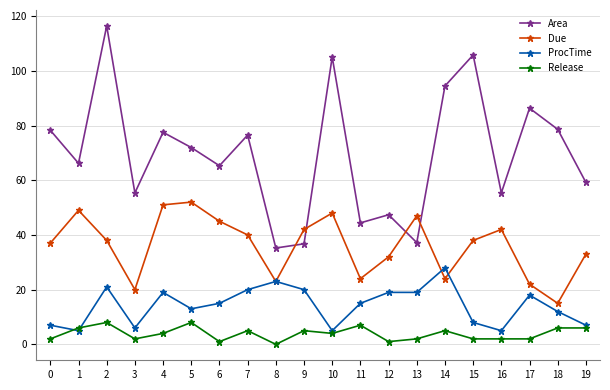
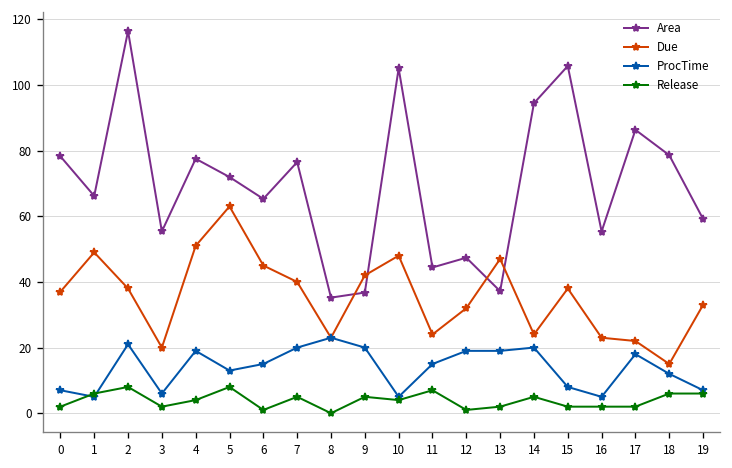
Due, 5: 52 -> 63
ProcTime, 14: 28 -> 20
Due, 16: 42 -> 23
